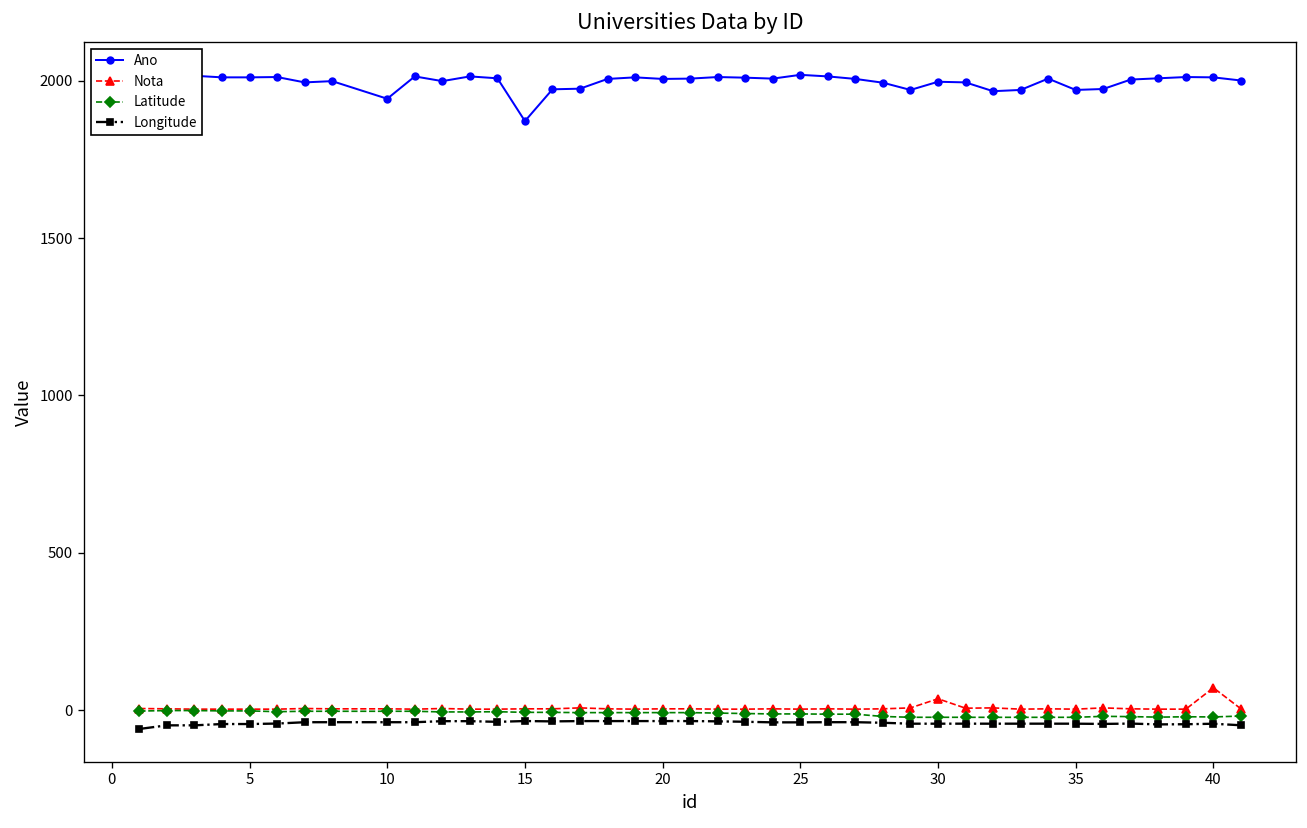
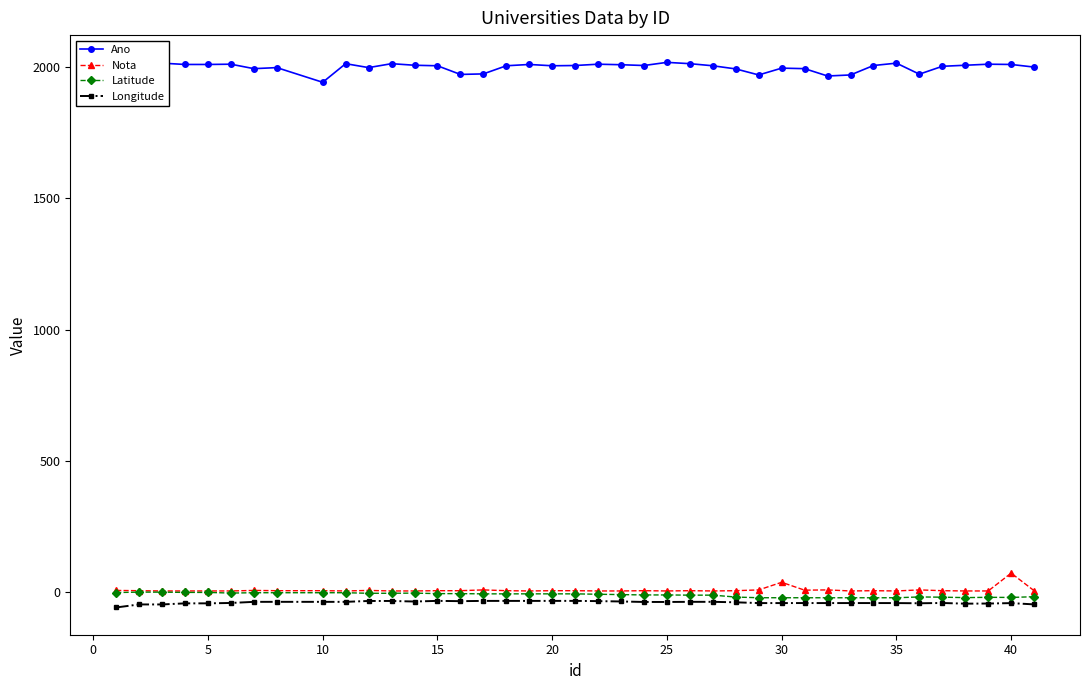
Ano, 15: 1870 -> 2010
Ano, 35: 1970 -> 2020
